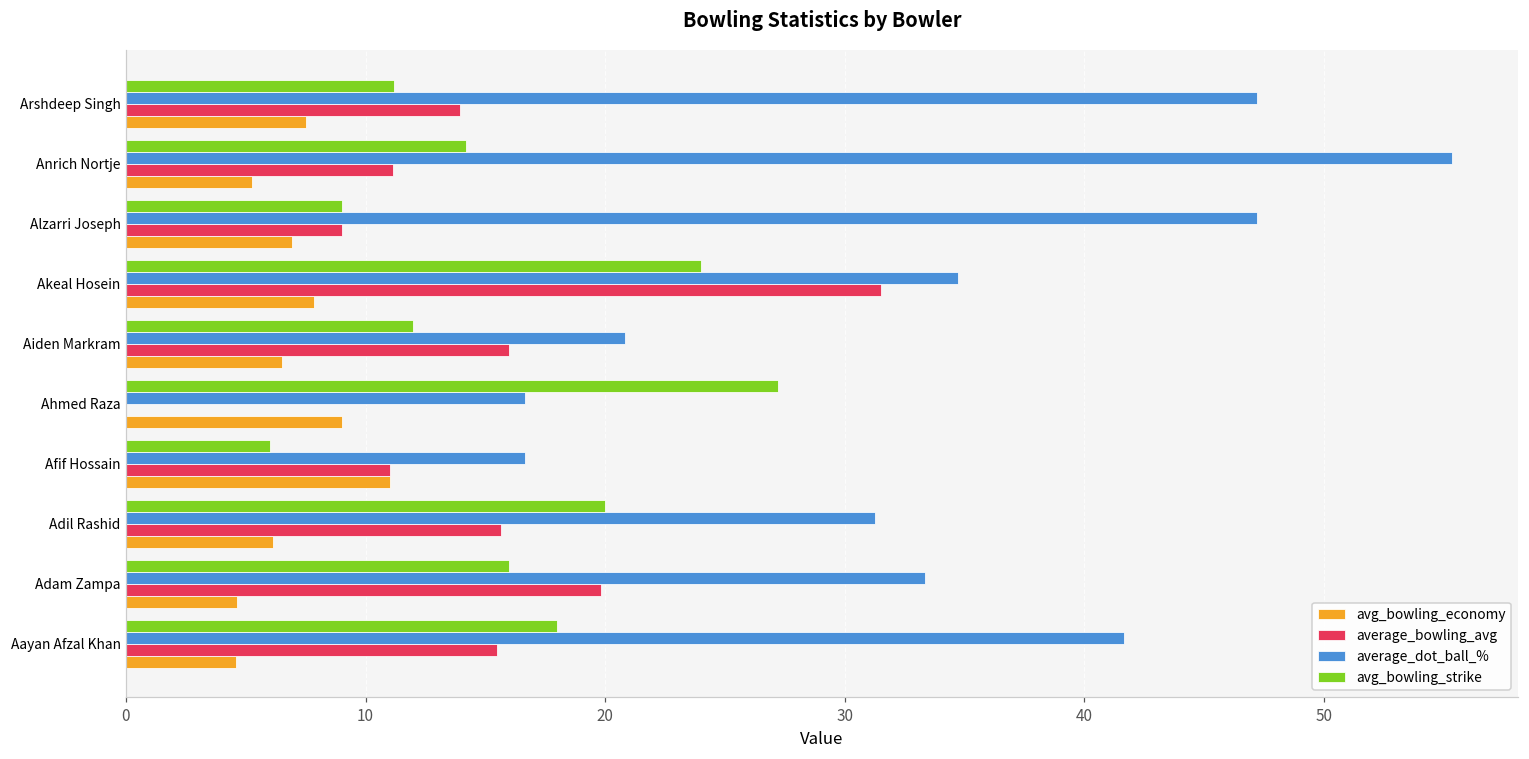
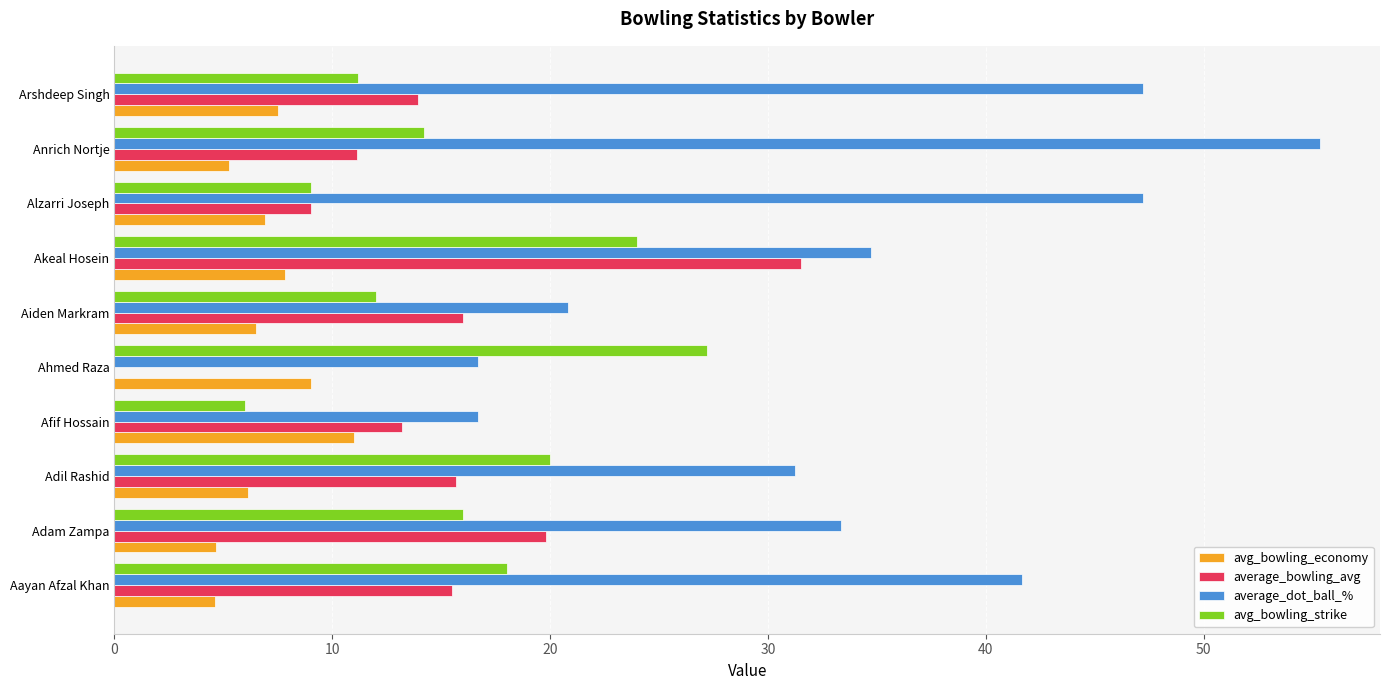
average_bowling_avg, Afif Hossain: 11.0 -> 13.2
